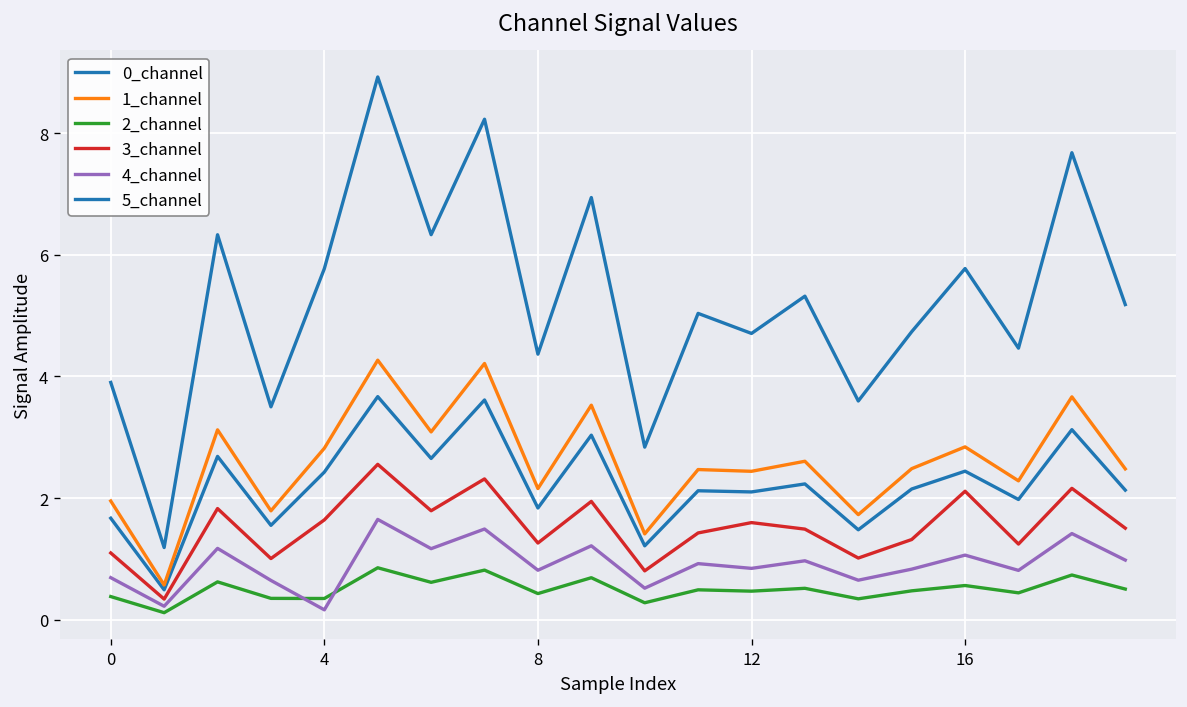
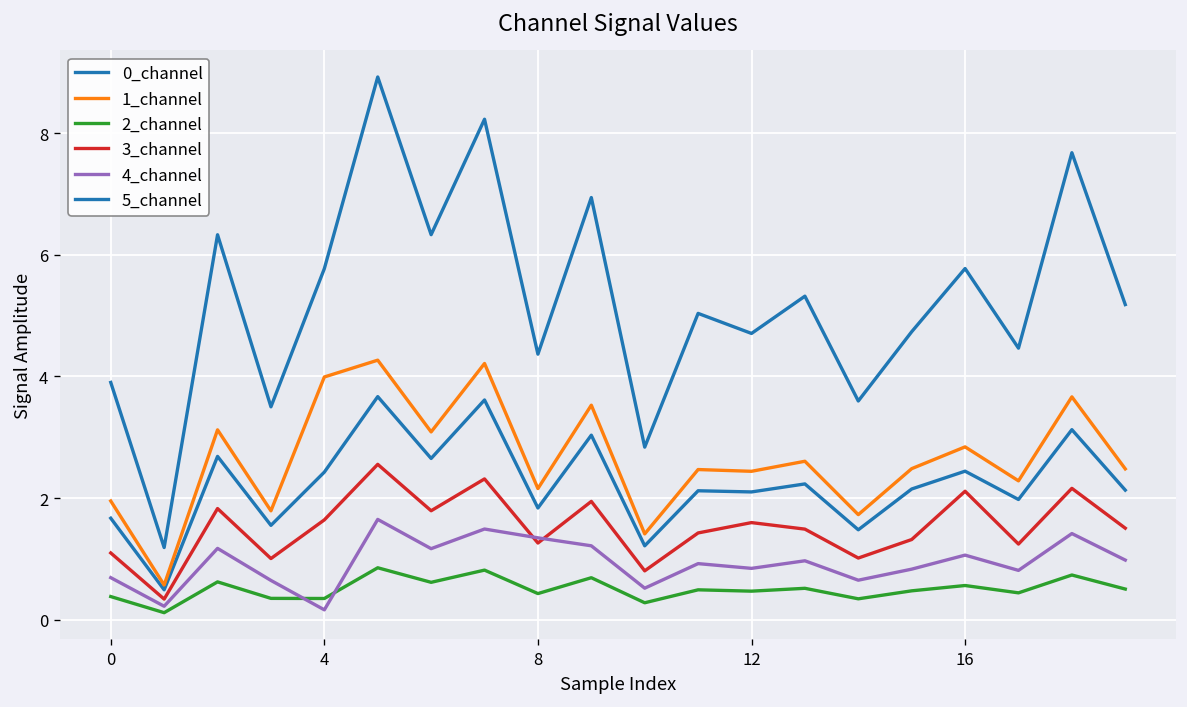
1_channel, 4: 2.8 -> 4.0
4_channel, 8: 0.8 -> 1.3
